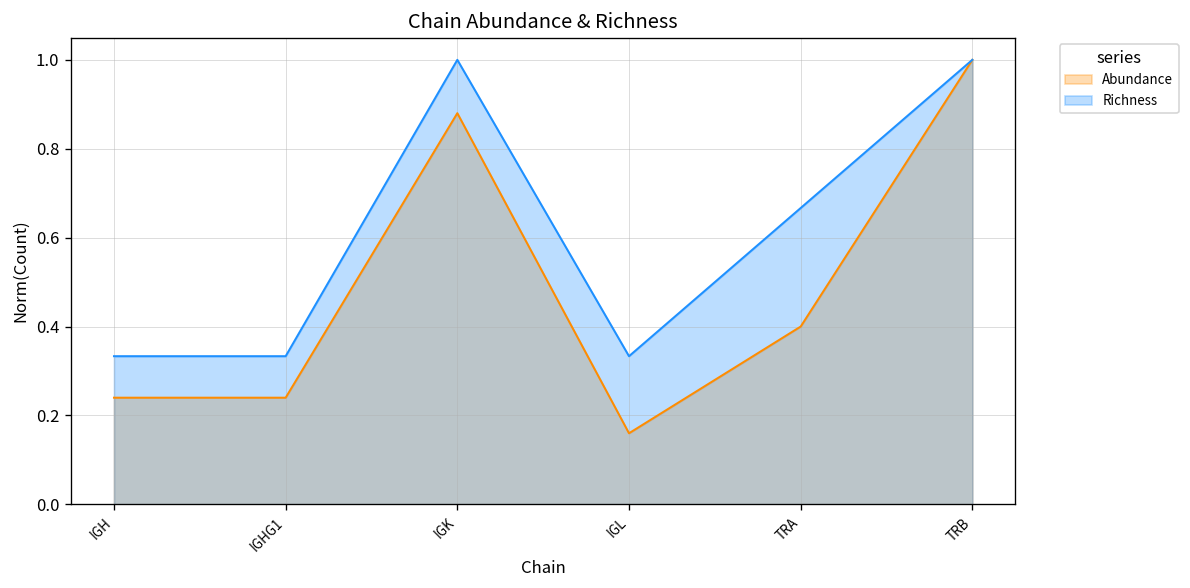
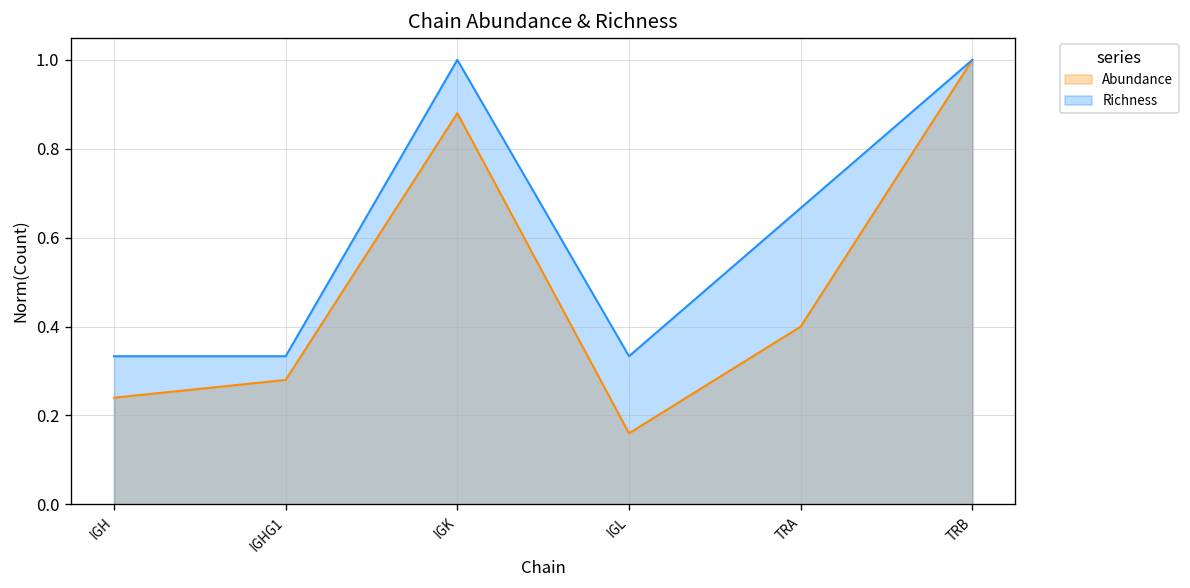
Abundance, IGHG1: 0.24 -> 0.28
